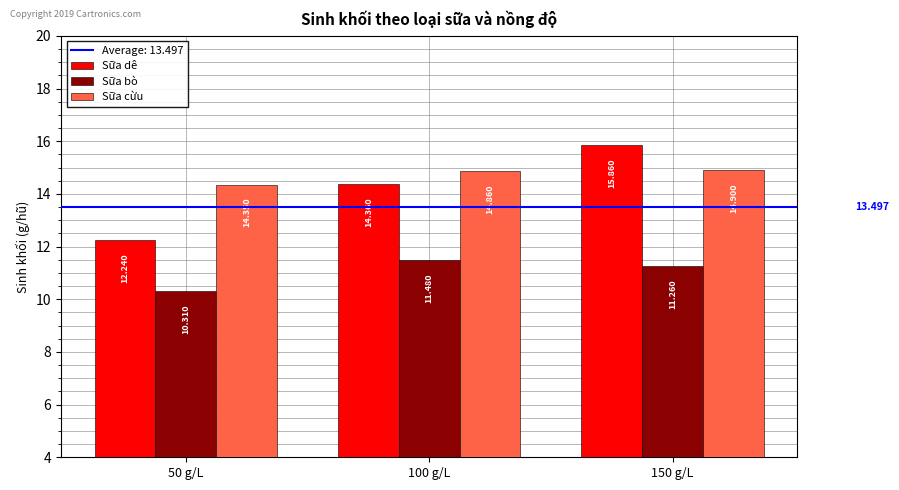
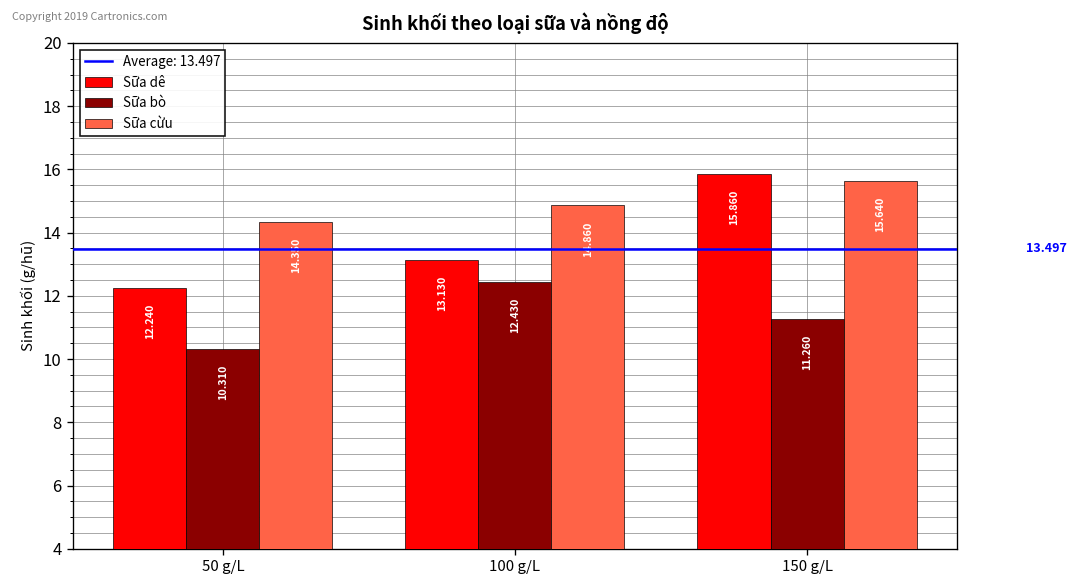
Sữa dê, 100 g/L: 14.360 -> 13.130
Sữa bò, 100 g/L: 11.480 -> 12.430
Sữa cừu, 150 g/L: 14.900 -> 15.640
